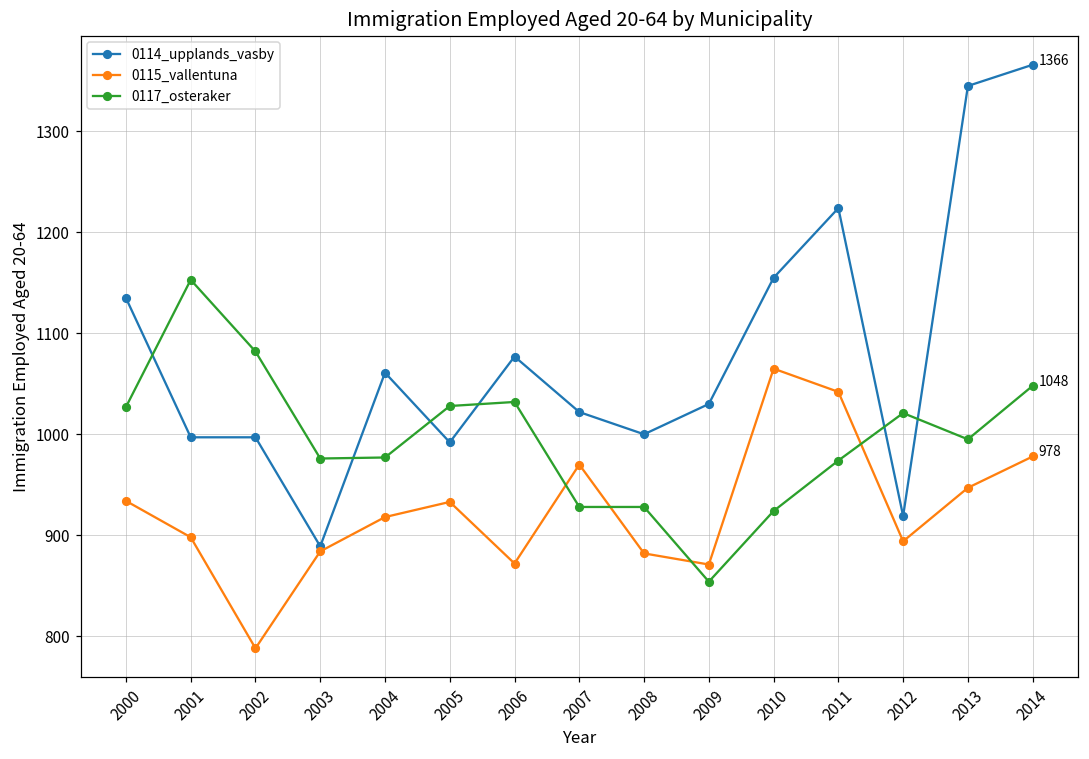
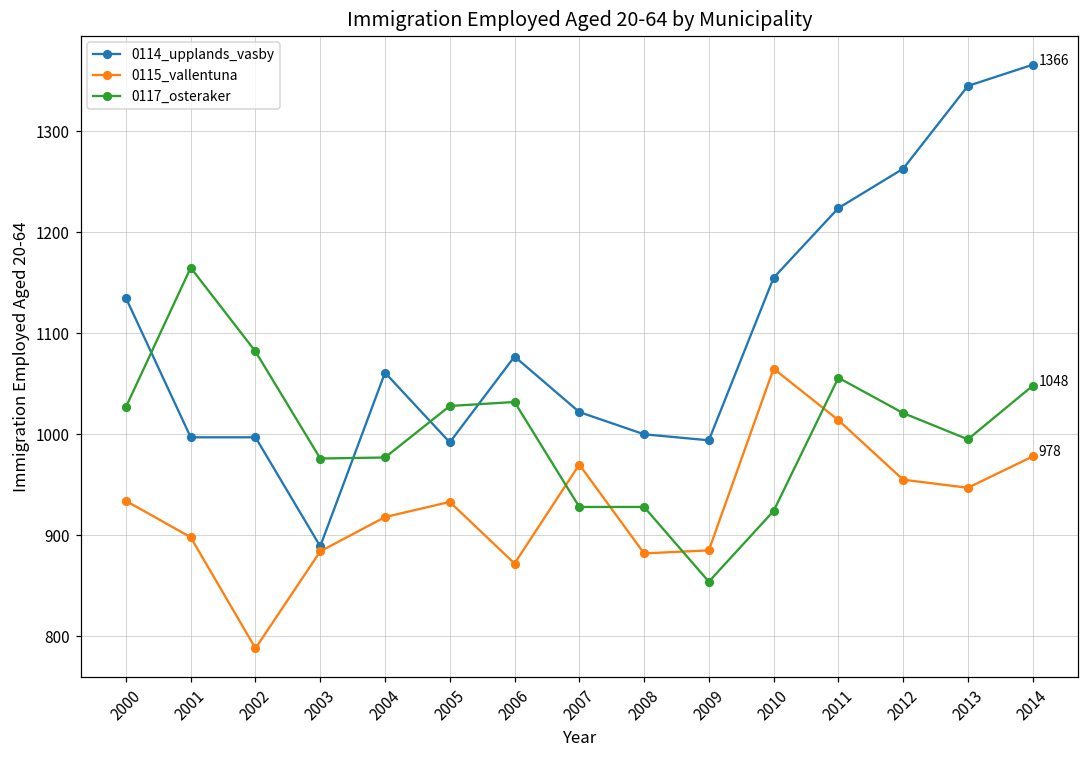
0117_osteraker, 2001: 1150 -> 1170
0114_upplands_vasby, 2009: 1030 -> 990
0115_vallentuna, 2009: 870 -> 890
0115_vallentuna, 2011: 1040 -> 1010
0117_osteraker, 2011: 970 -> 1060
0114_upplands_vasby, 2012: 920 -> 1260
0115_vallentuna, 2012: 890 -> 960
